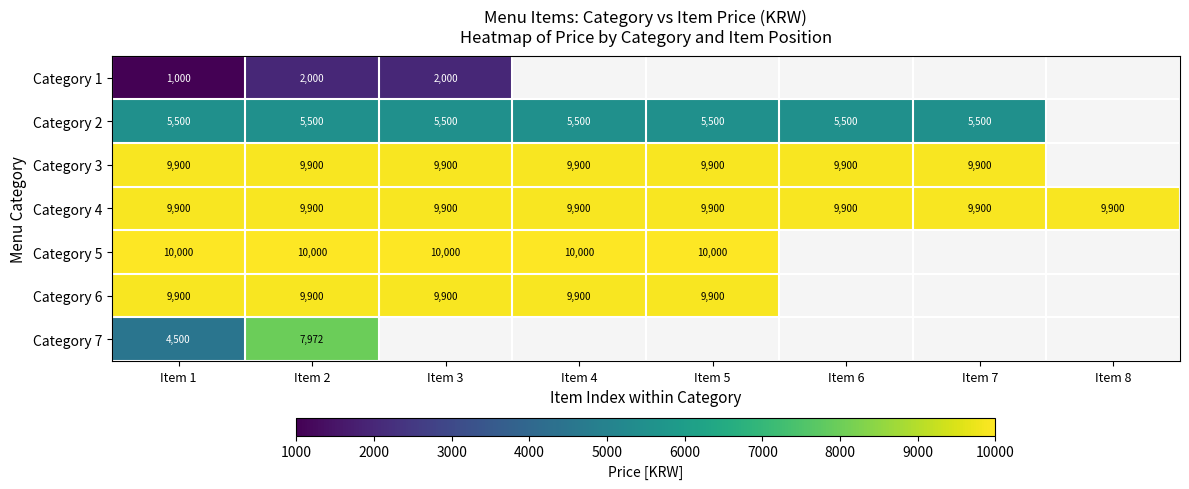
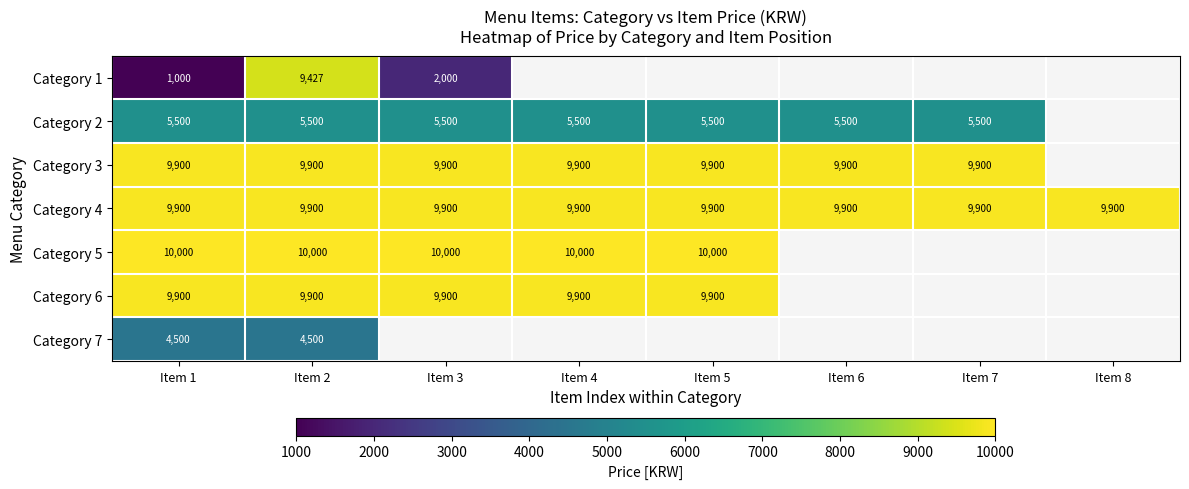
Category 1, Item 2: 2,000 -> 9,427
Category 7, Item 2: 7,972 -> 4,500
